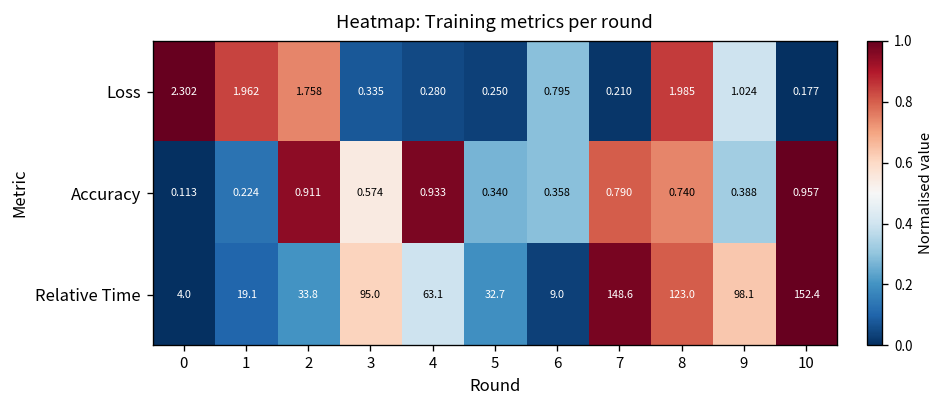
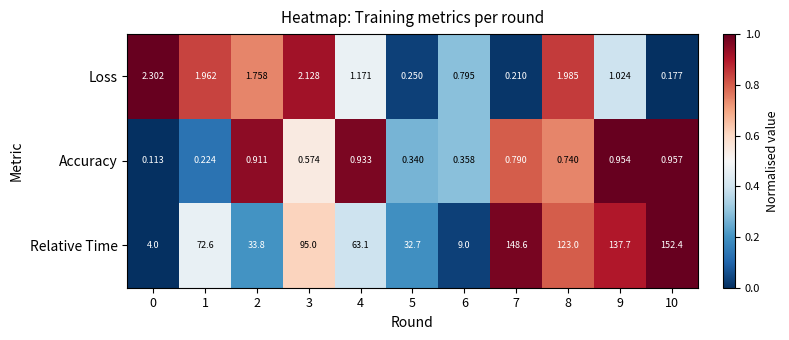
Loss, 3: 0.335 -> 2.128
Loss, 4: 0.280 -> 1.171
Accuracy, 9: 0.388 -> 0.954
Relative Time, 1: 19.1 -> 72.6
Relative Time, 9: 98.1 -> 137.7
